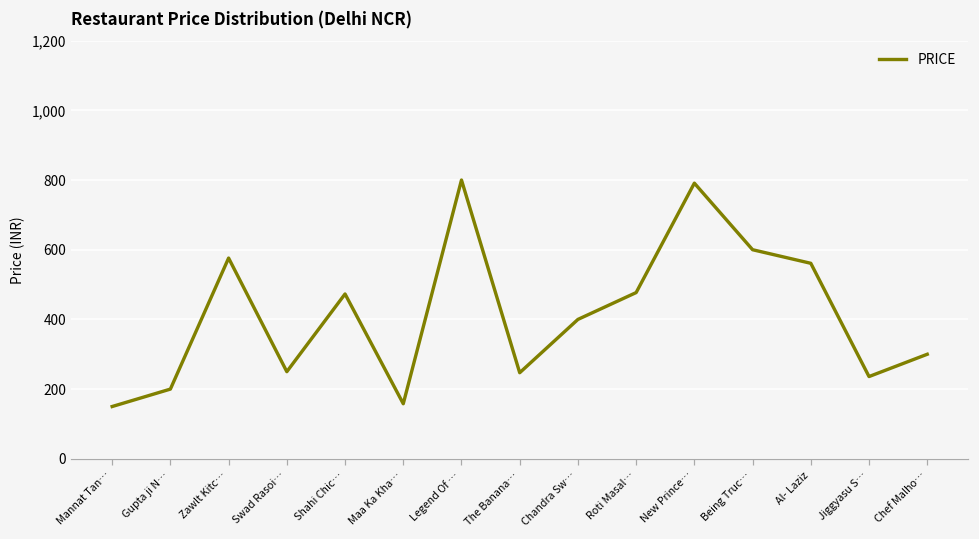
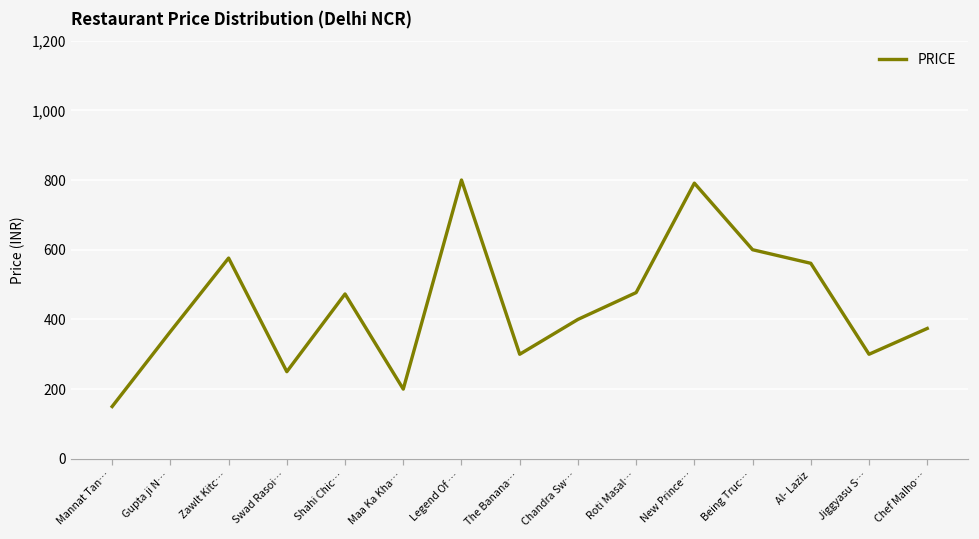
Gupta ji N…: 200 -> 370
Maa Ka Kha…: 160 -> 200
The Banana…: 250 -> 300
Jiggyasu S…: 240 -> 300
Chef Malho…: 300 -> 370
